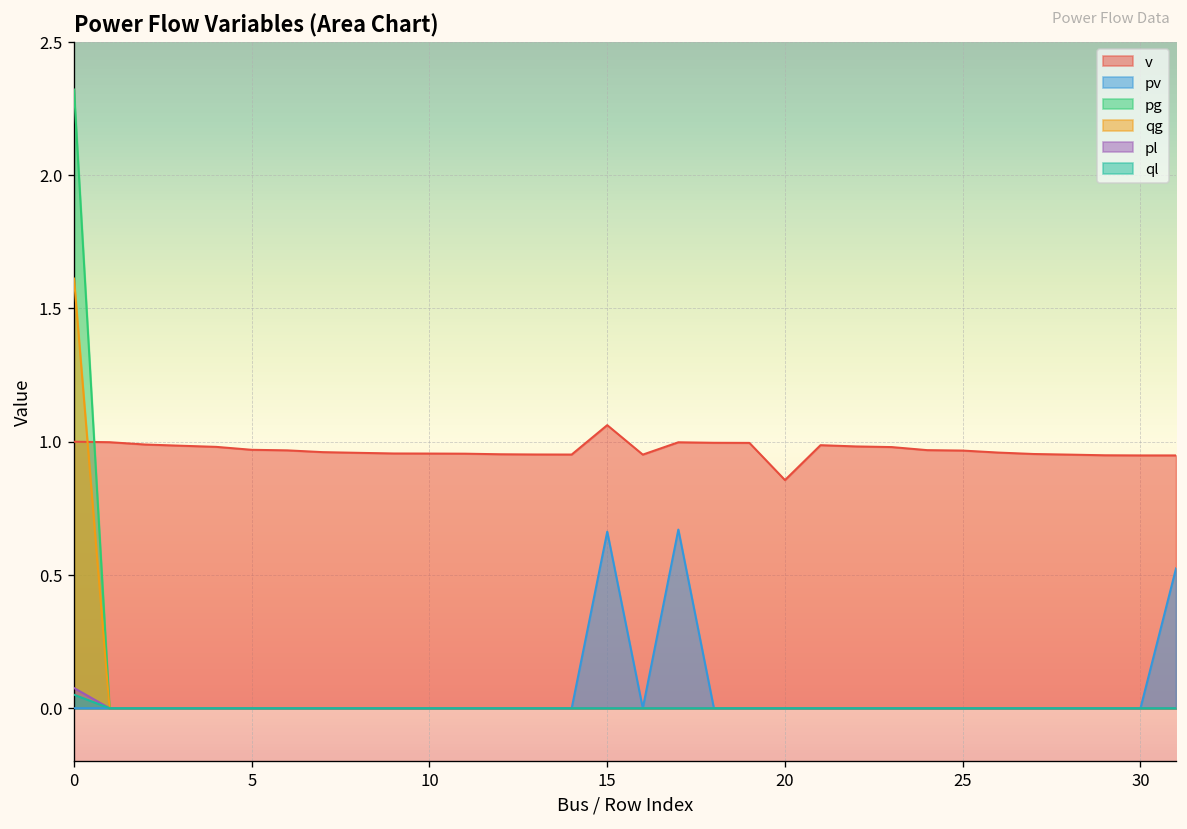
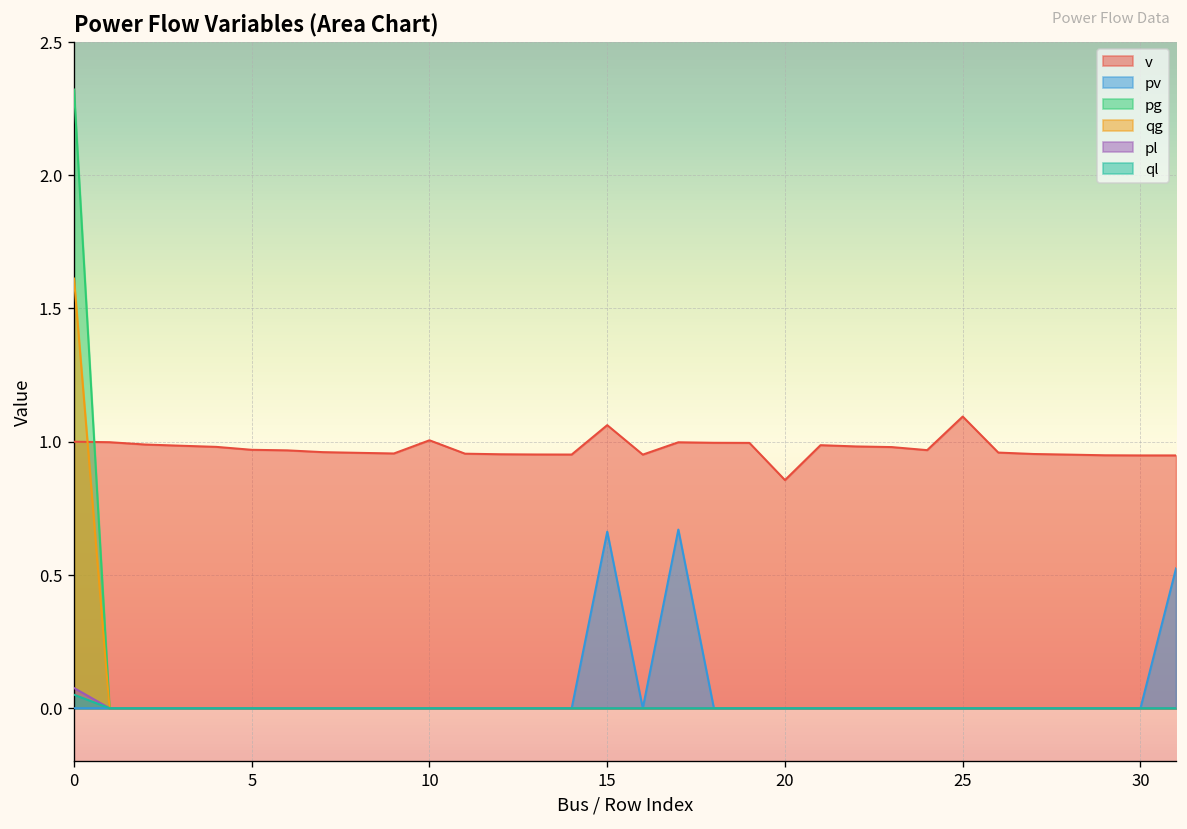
v, 10: 0.96 -> 1.01
v, 25: 0.97 -> 1.09
